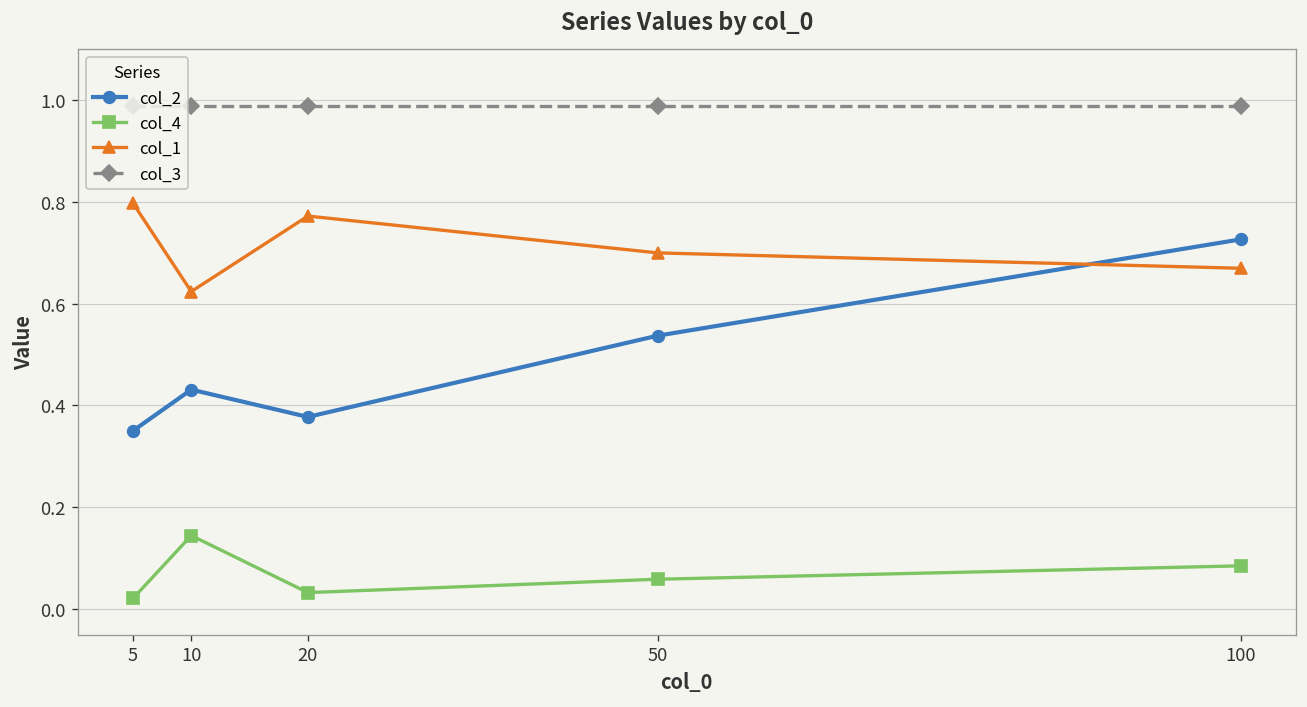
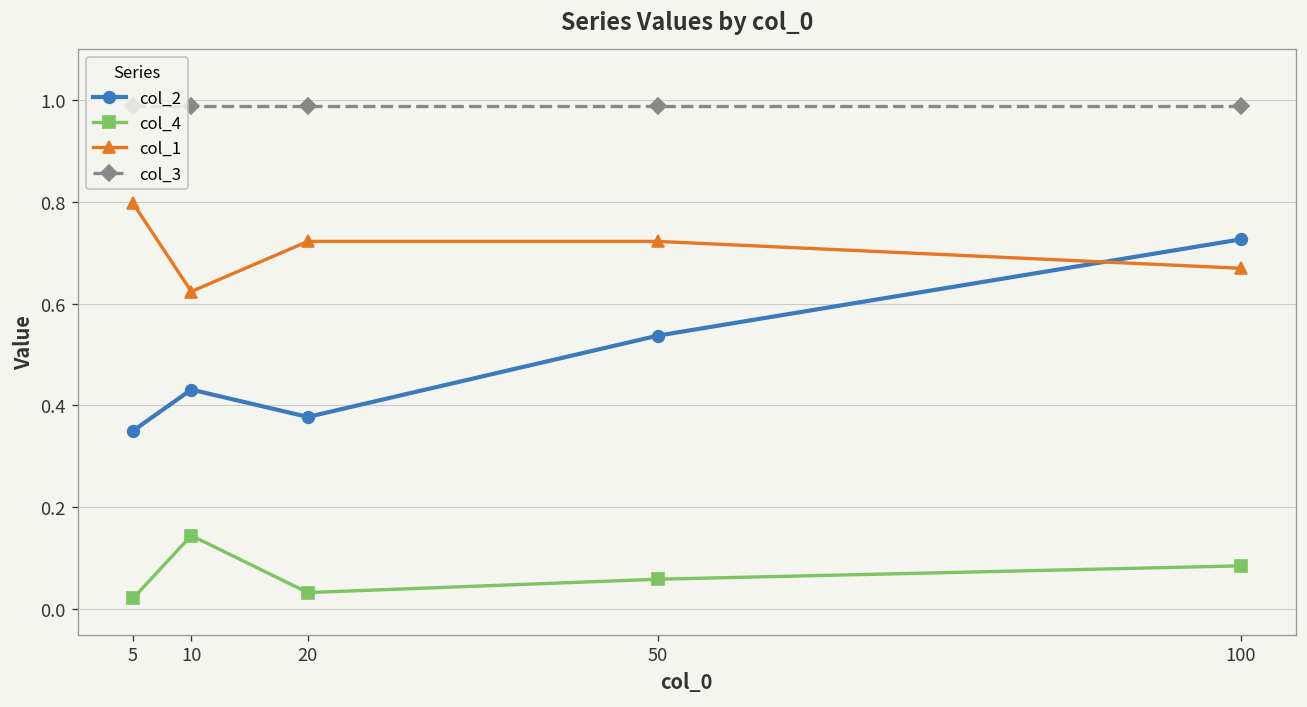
col_1, 20: 0.77 -> 0.72
col_1, 50: 0.70 -> 0.72
